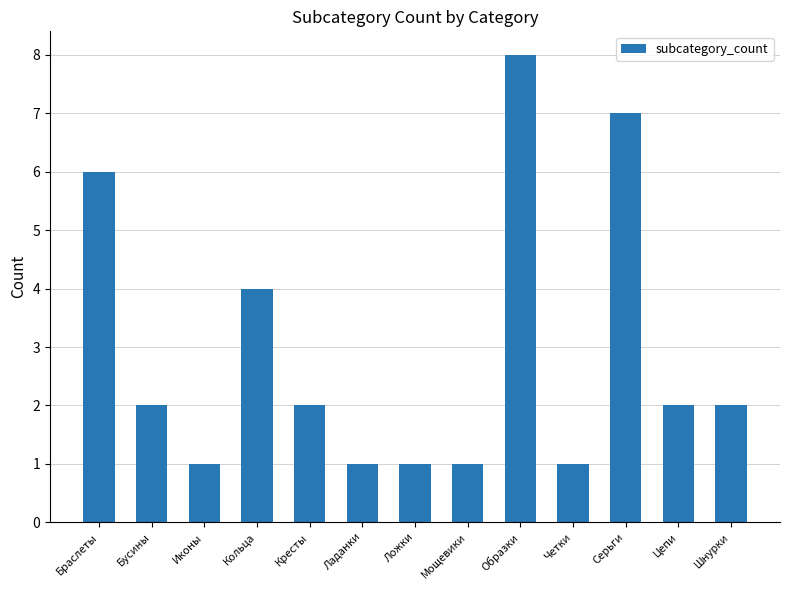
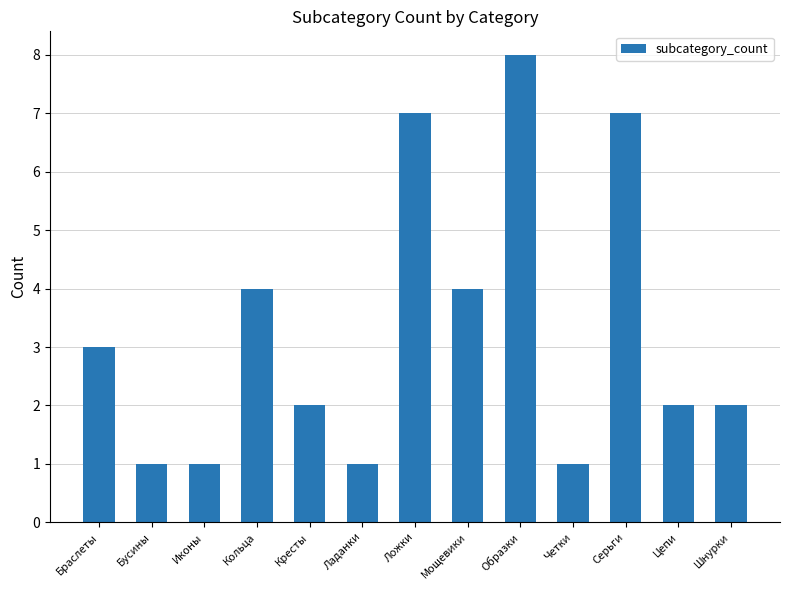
Браслеты: 6 -> 3
Бусины: 2 -> 1
Ложки: 1 -> 7
Мощевики: 1 -> 4
